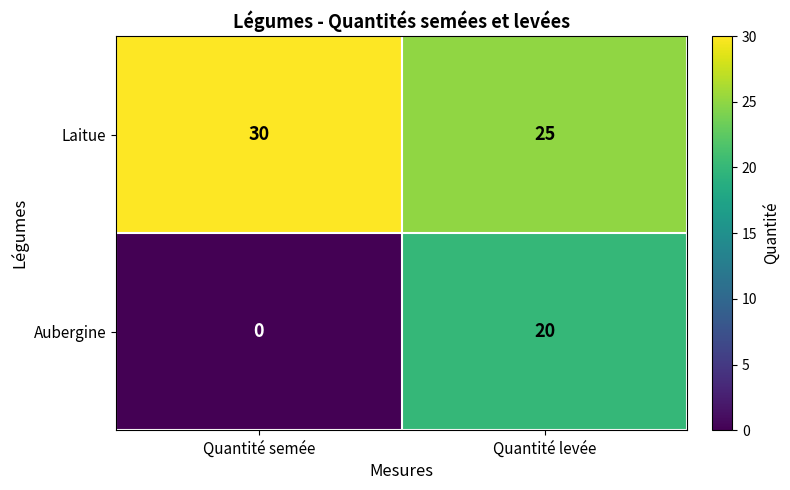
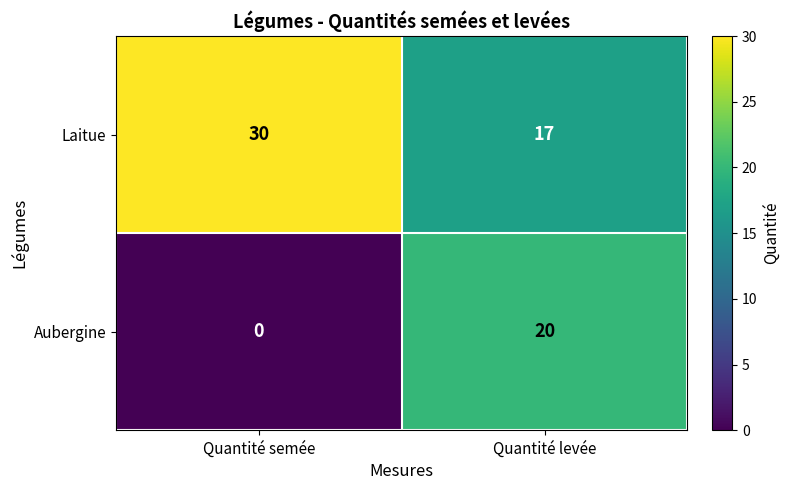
Laitue, Quantité levée: 25 -> 17
